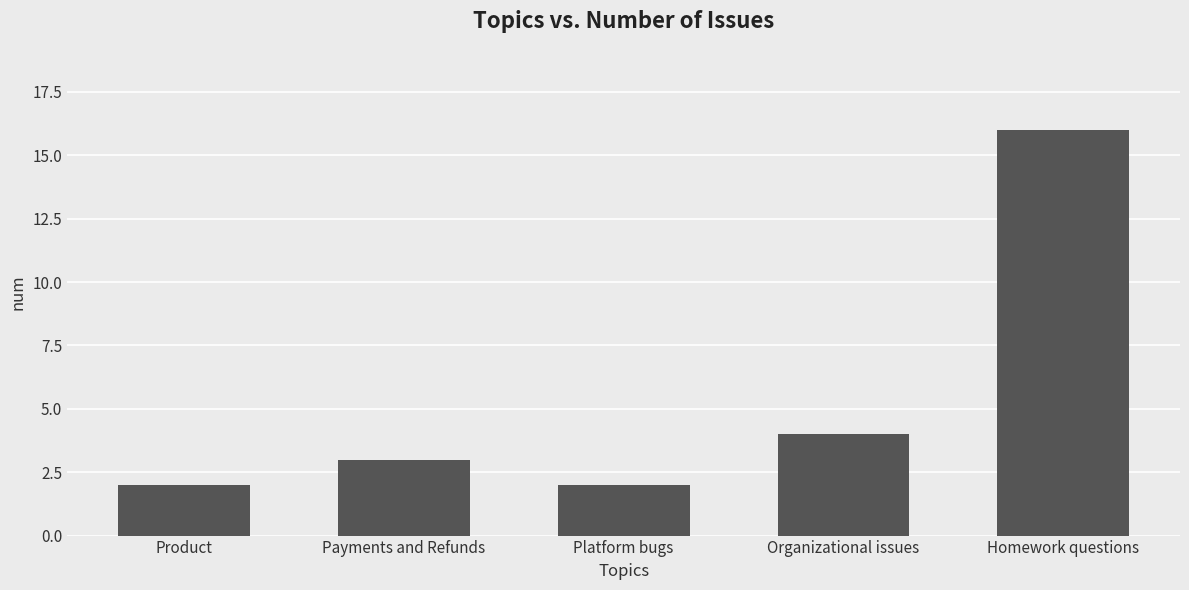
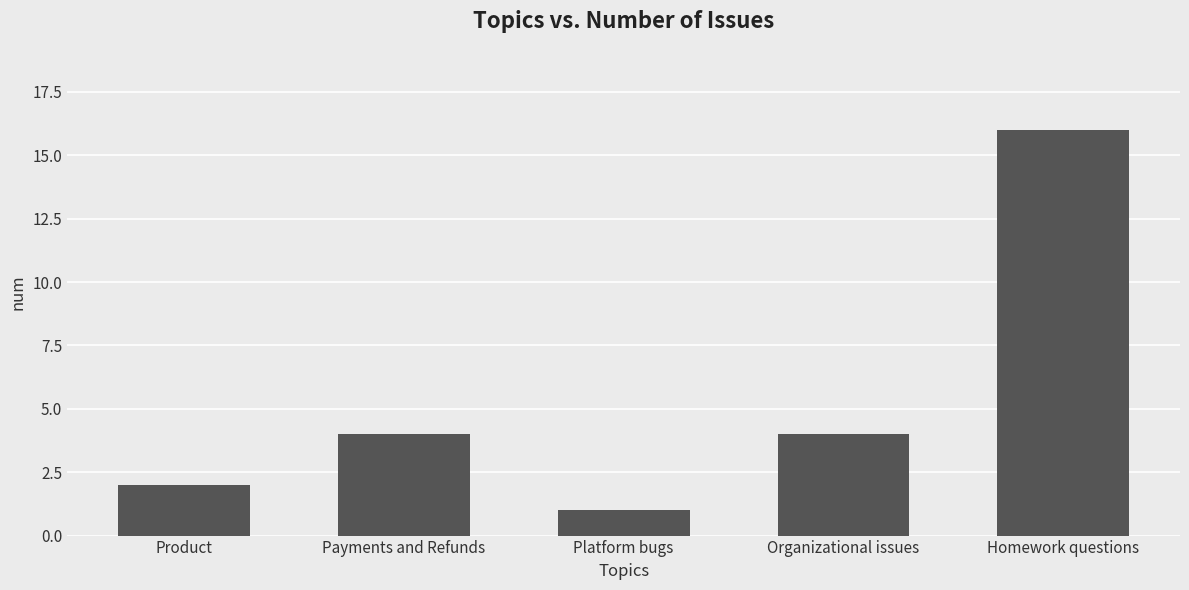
Payments and Refunds: 3 -> 4
Platform bugs: 2 -> 1
